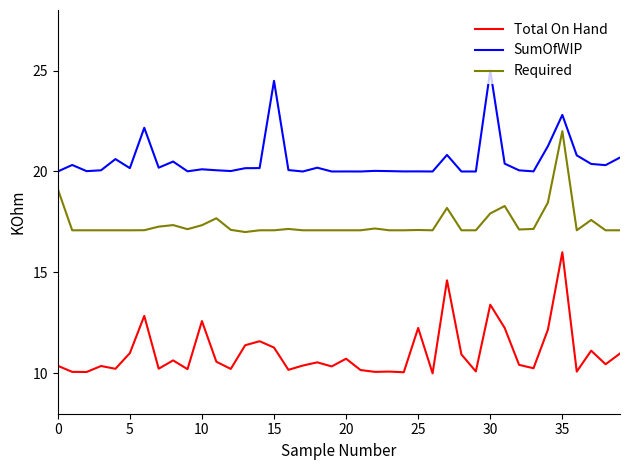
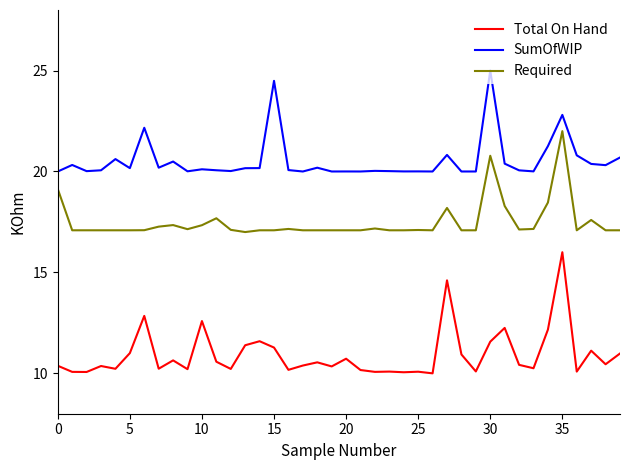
Total On Hand, 25: 12.2 -> 10.1
Total On Hand, 30: 13.4 -> 11.6
Required, 30: 17.9 -> 20.8
